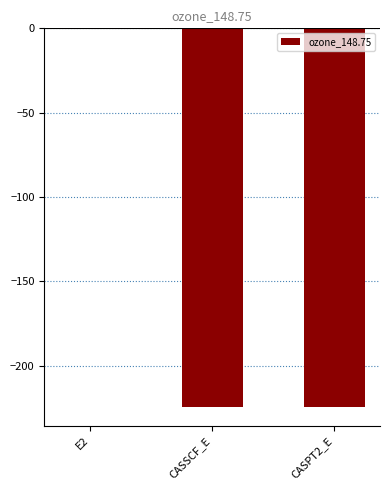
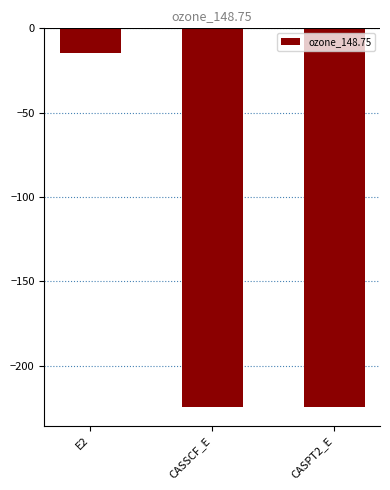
E2: 0 -> -15
